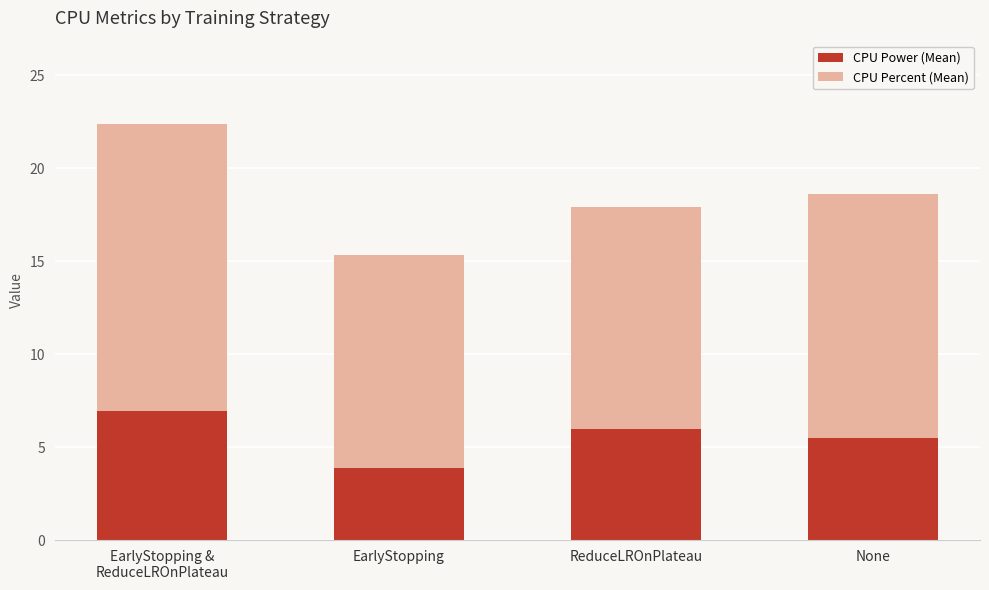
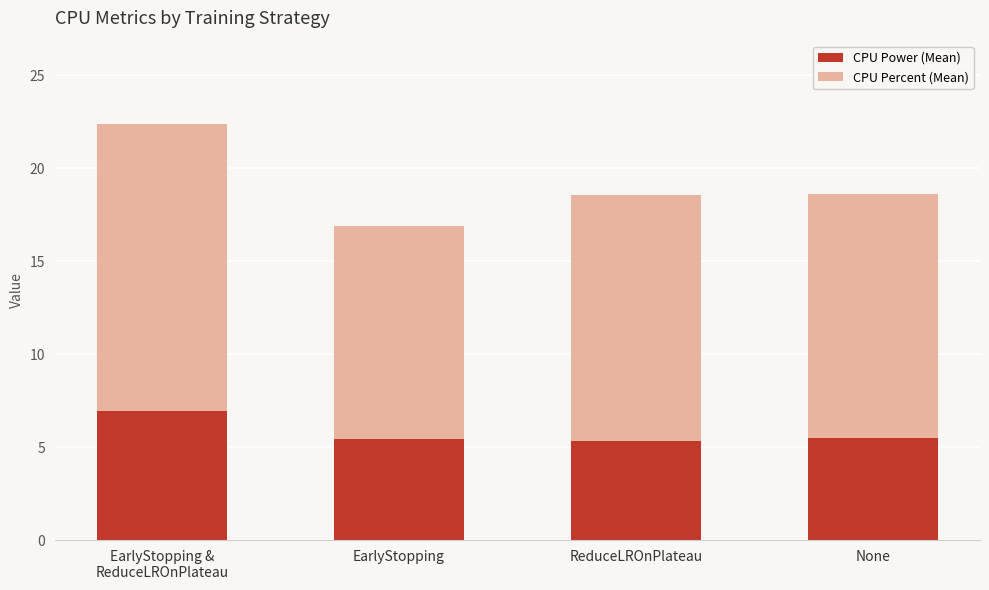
CPU Power (Mean), EarlyStopping: 3.9 -> 5.4
CPU Power (Mean), ReduceLROnPlateau: 6.0 -> 5.3
CPU Percent (Mean), ReduceLROnPlateau: 12.0 -> 13.2
